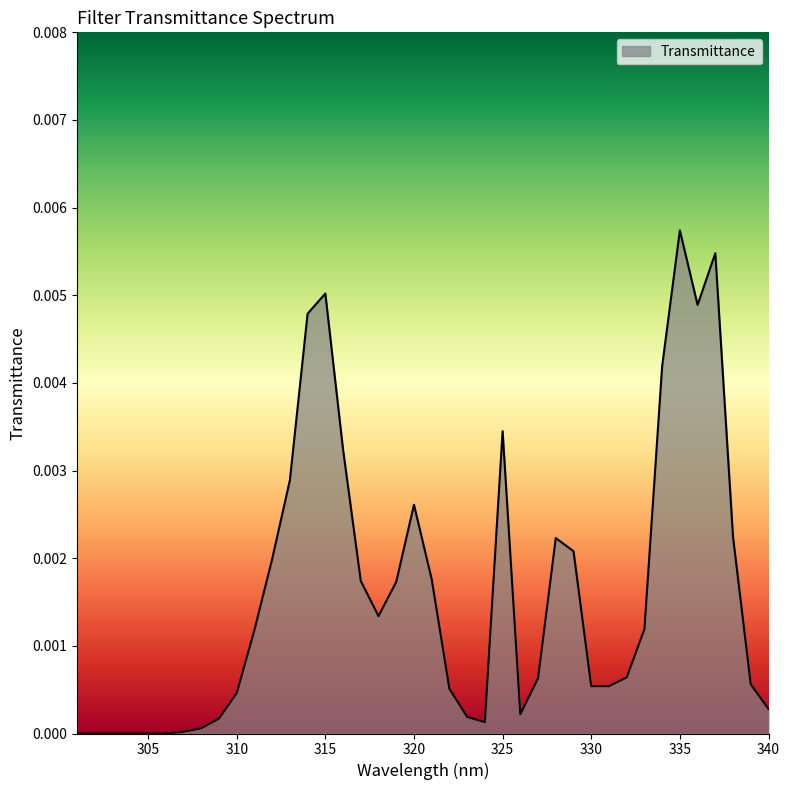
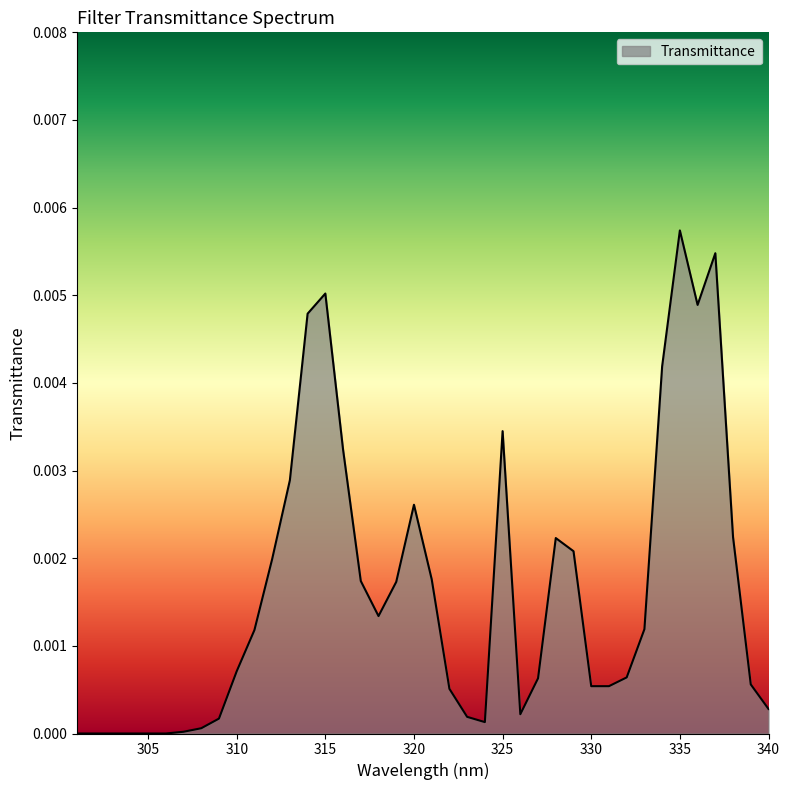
310: 0.0005 -> 0.0007
